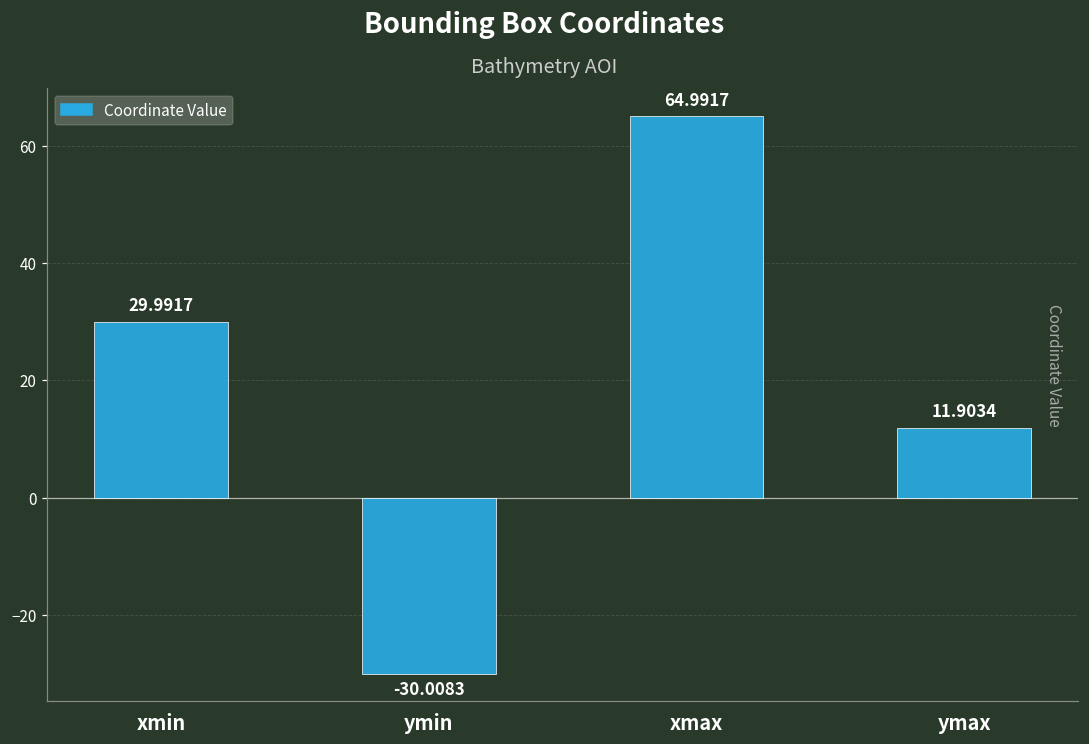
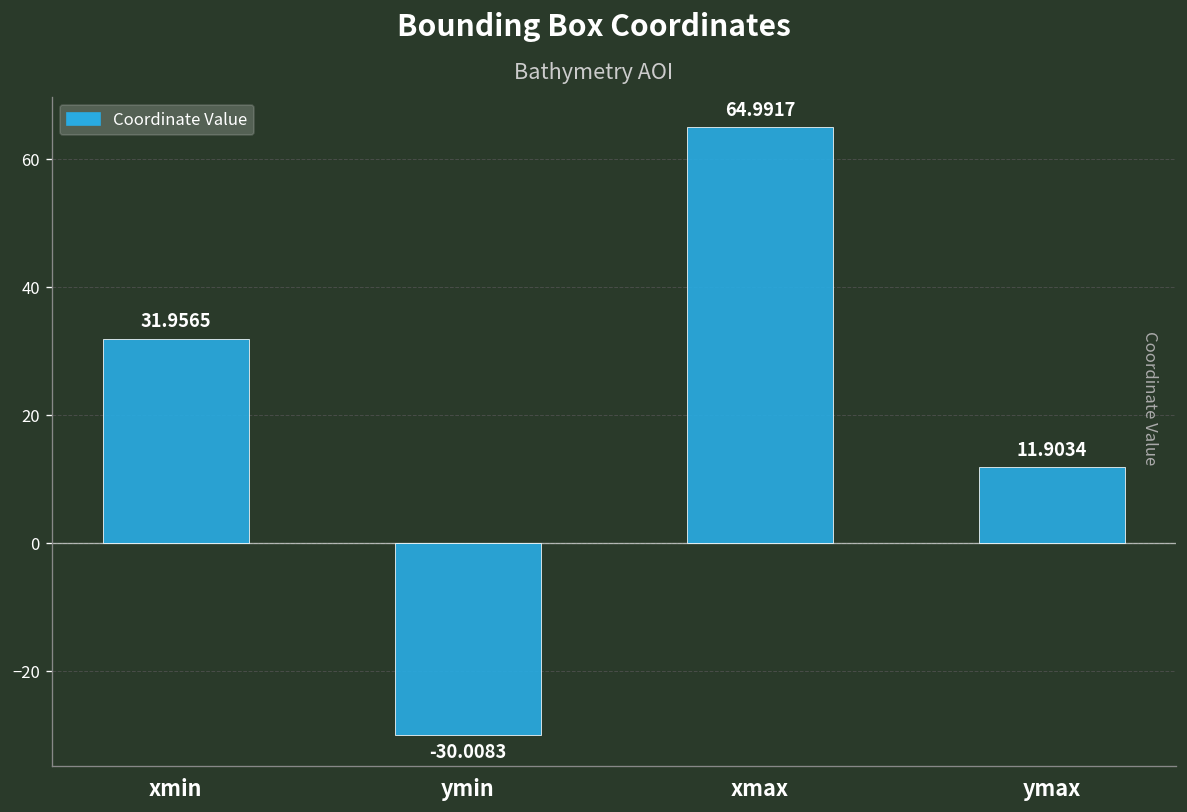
xmin: 29.9917 -> 31.9565
